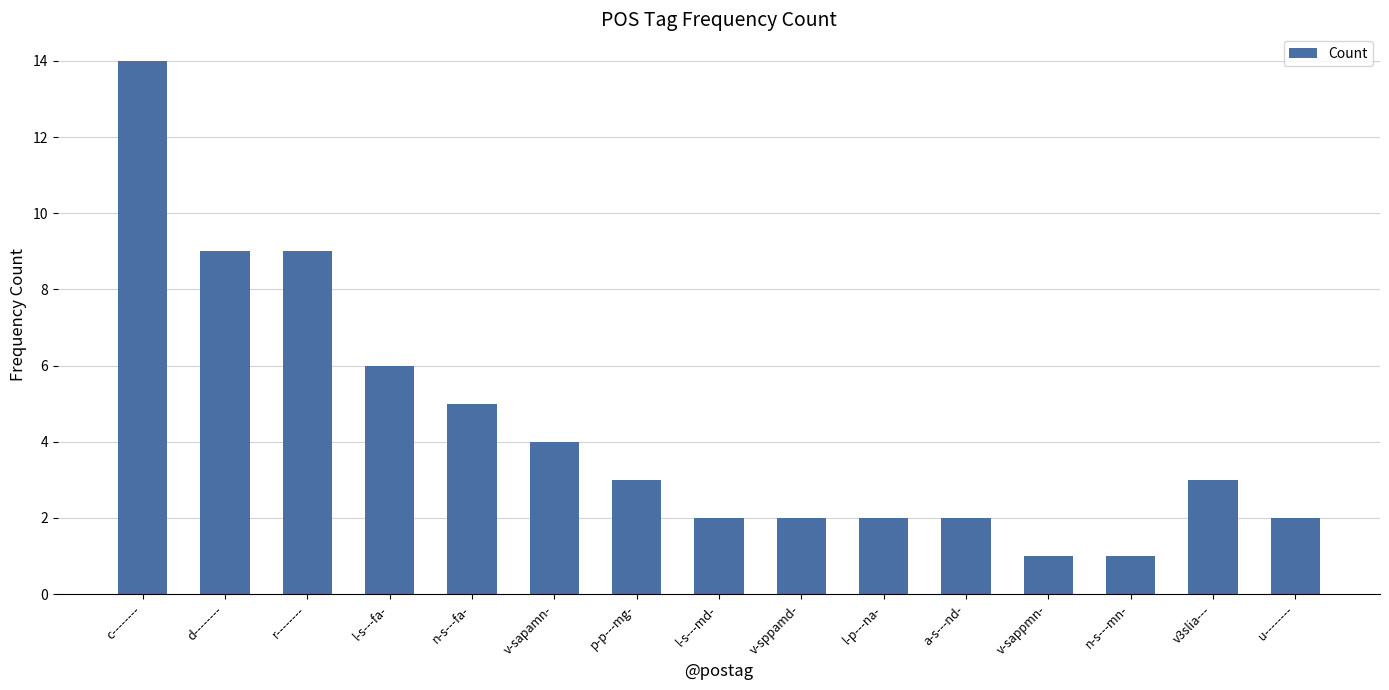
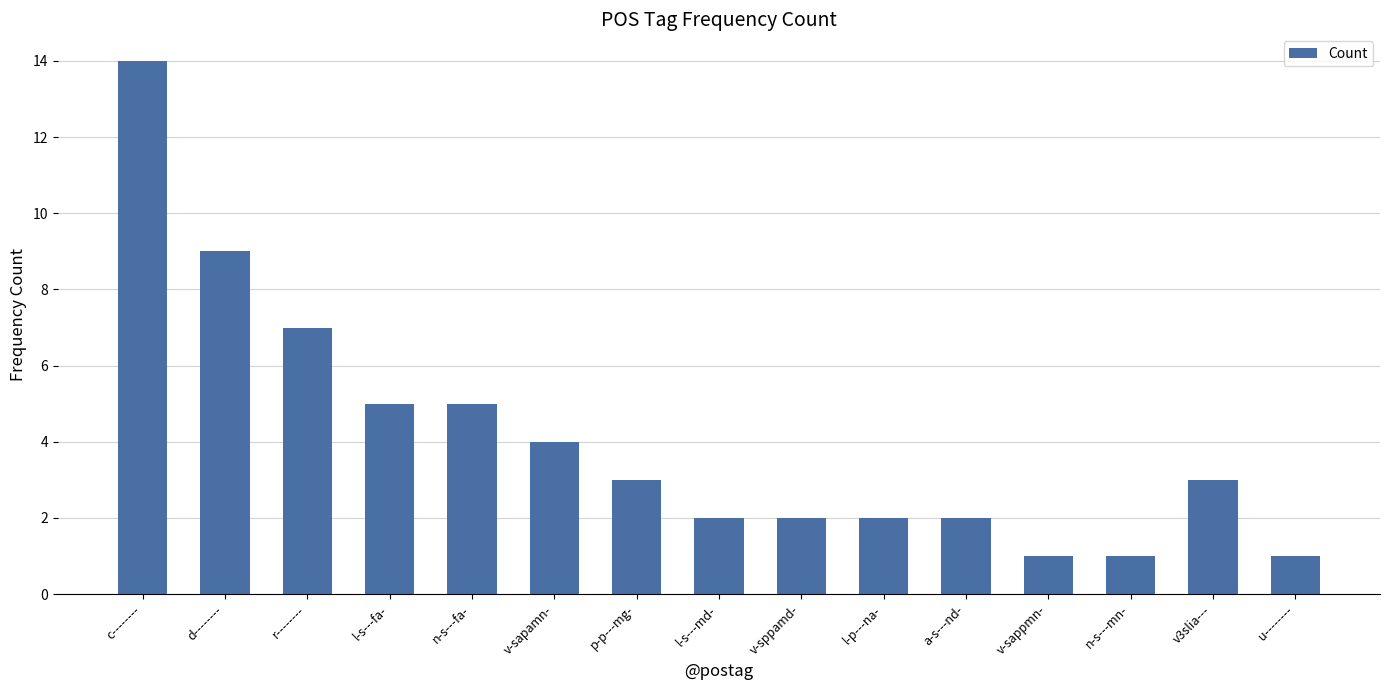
r--------: 9 -> 7
l-s---fa-: 6 -> 5
u--------: 2 -> 1
